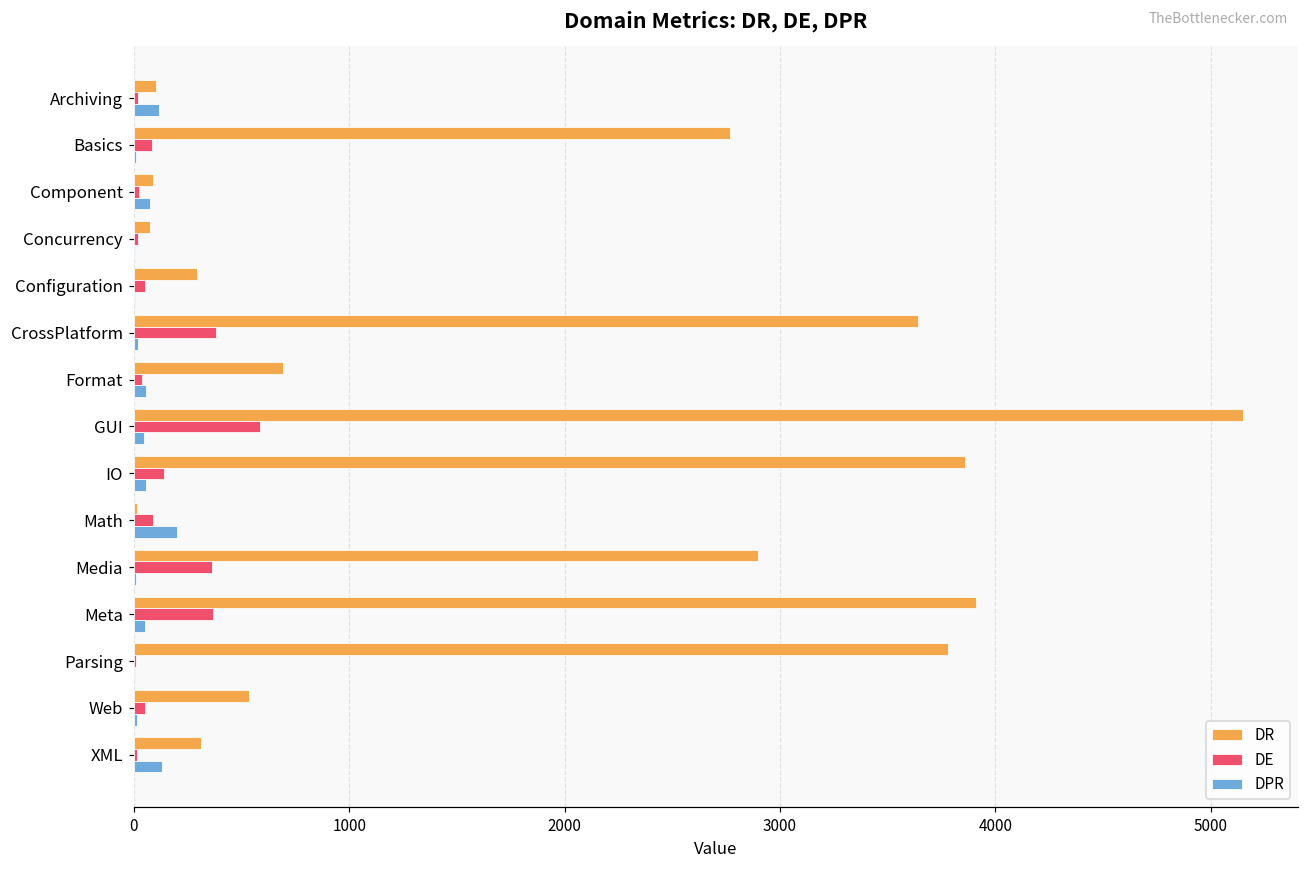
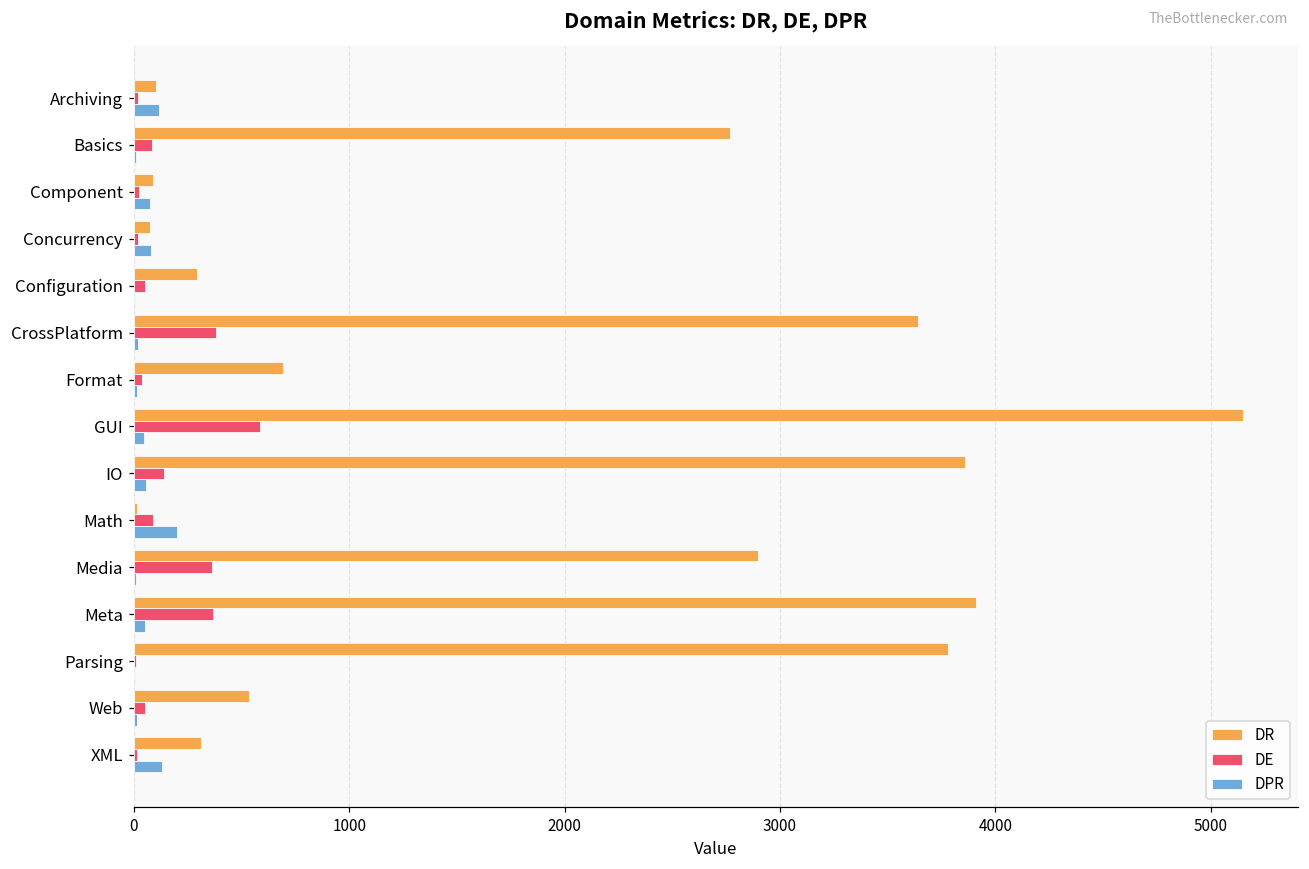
DPR, Concurrency: 10 -> 80
DPR, Format: 60 -> 10
